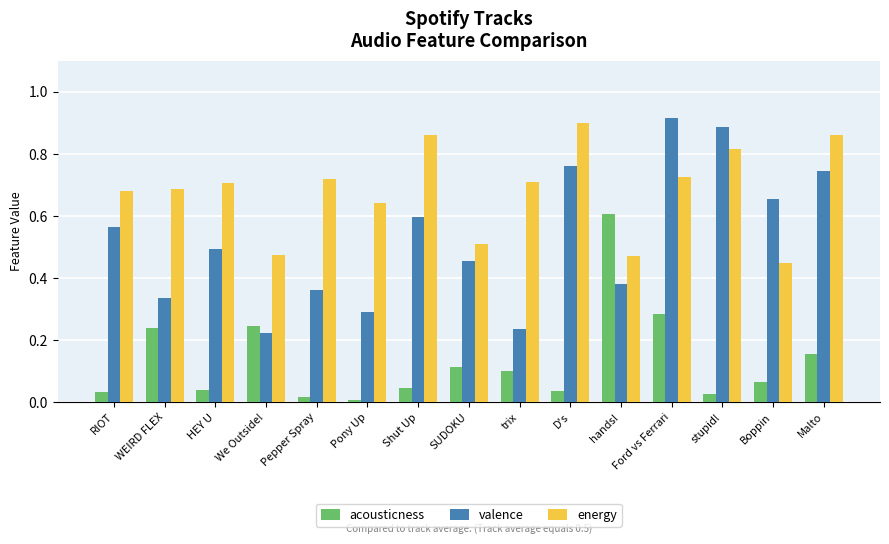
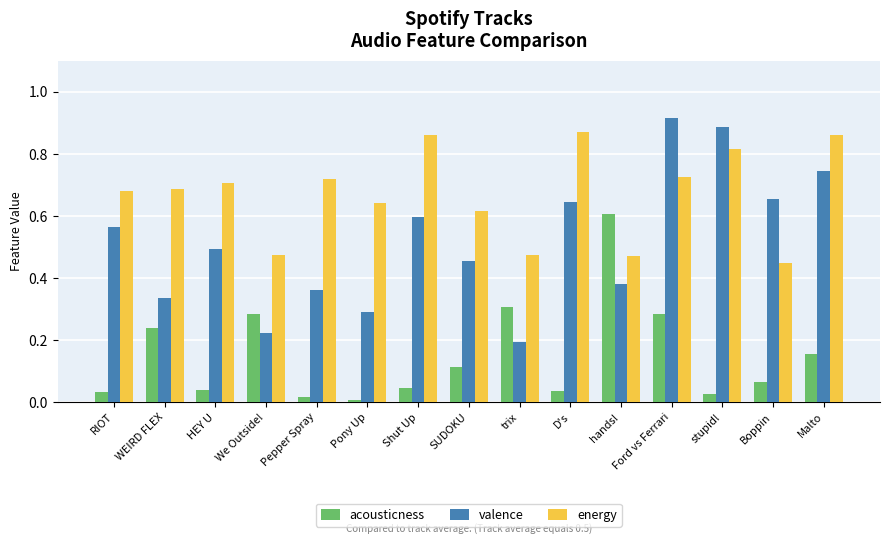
acousticness, We Outside!: 0.25 -> 0.29
energy, SUDOKU: 0.51 -> 0.62
acousticness, trix: 0.10 -> 0.31
valence, trix: 0.24 -> 0.20
energy, trix: 0.71 -> 0.47
valence, D's: 0.76 -> 0.64
energy, D's: 0.90 -> 0.87
